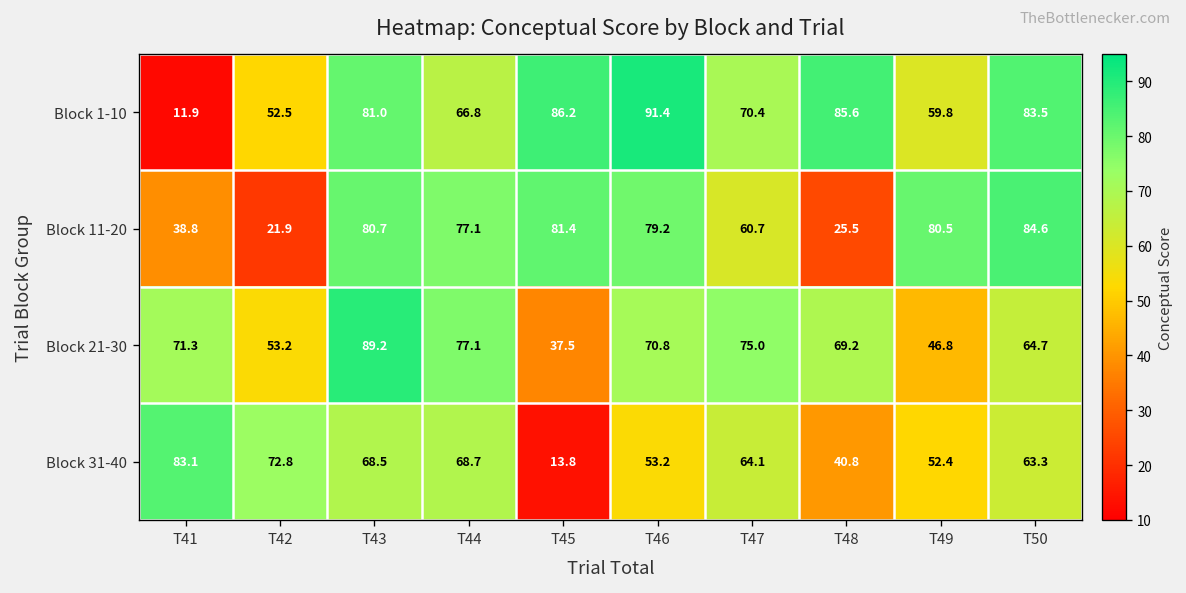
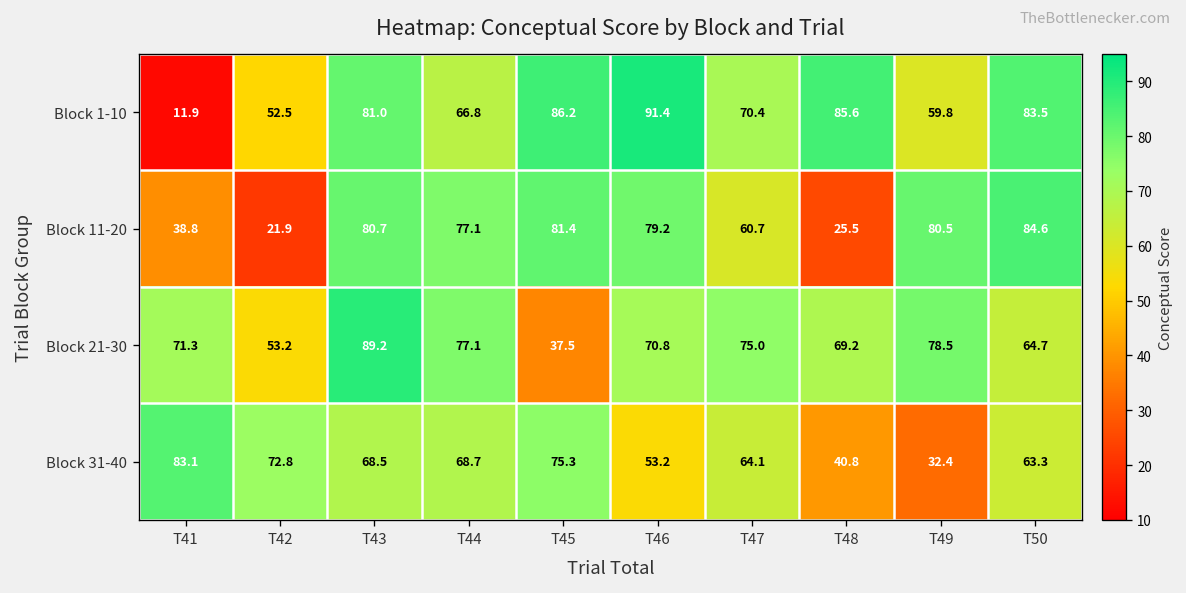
Block 21-30, T49: 46.8 -> 78.5
Block 31-40, T45: 13.8 -> 75.3
Block 31-40, T49: 52.4 -> 32.4
